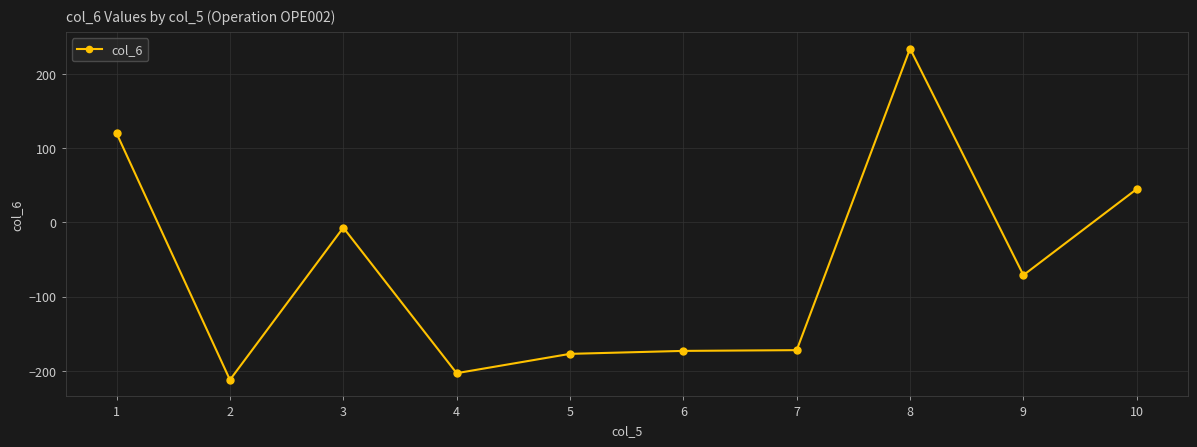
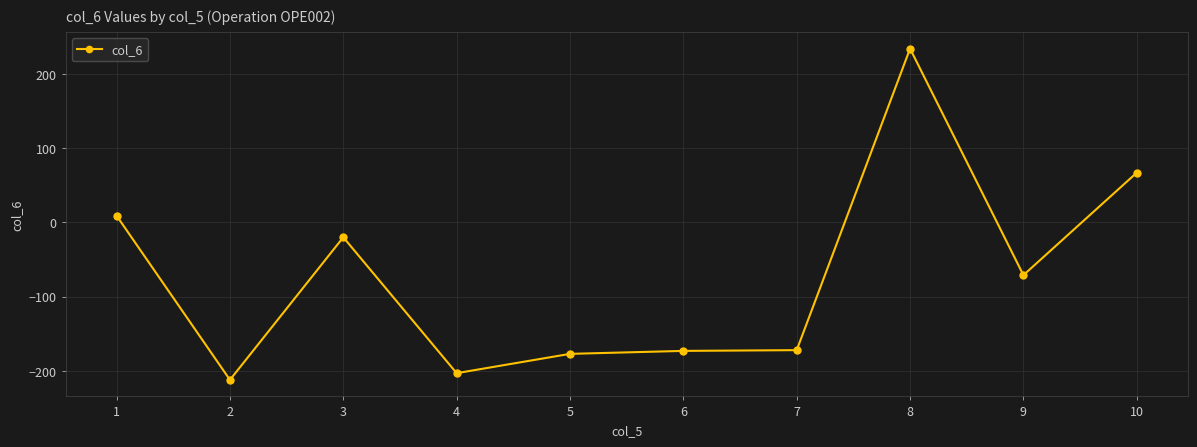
1: 120 -> 10
3: -10 -> -20
10: 50 -> 70
